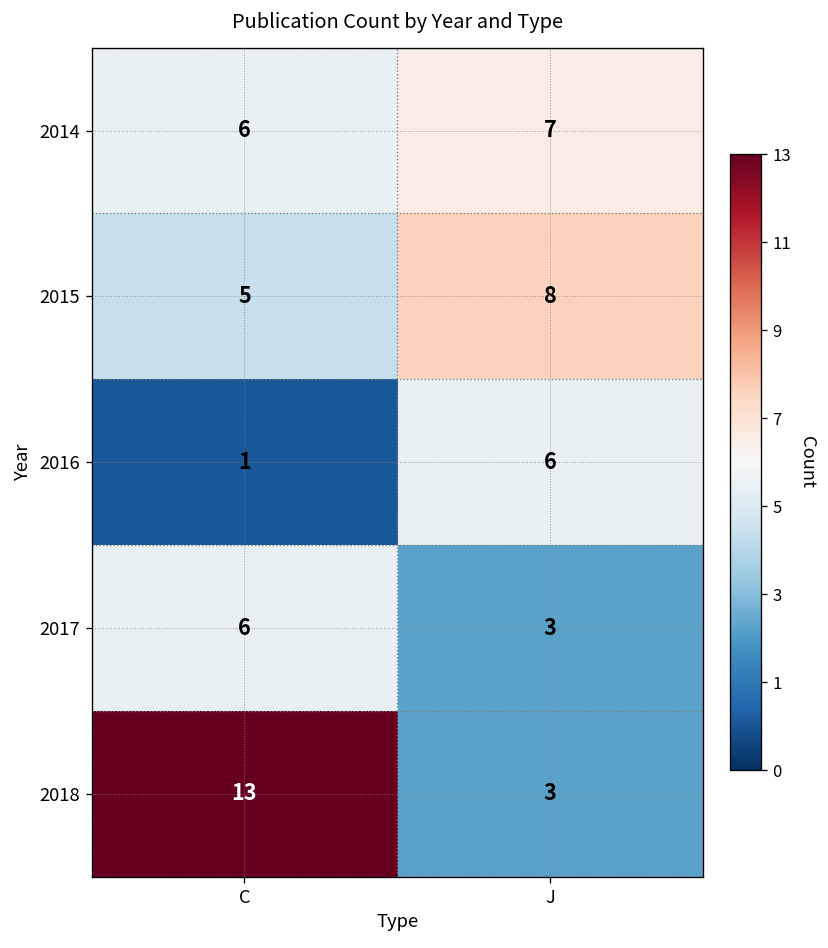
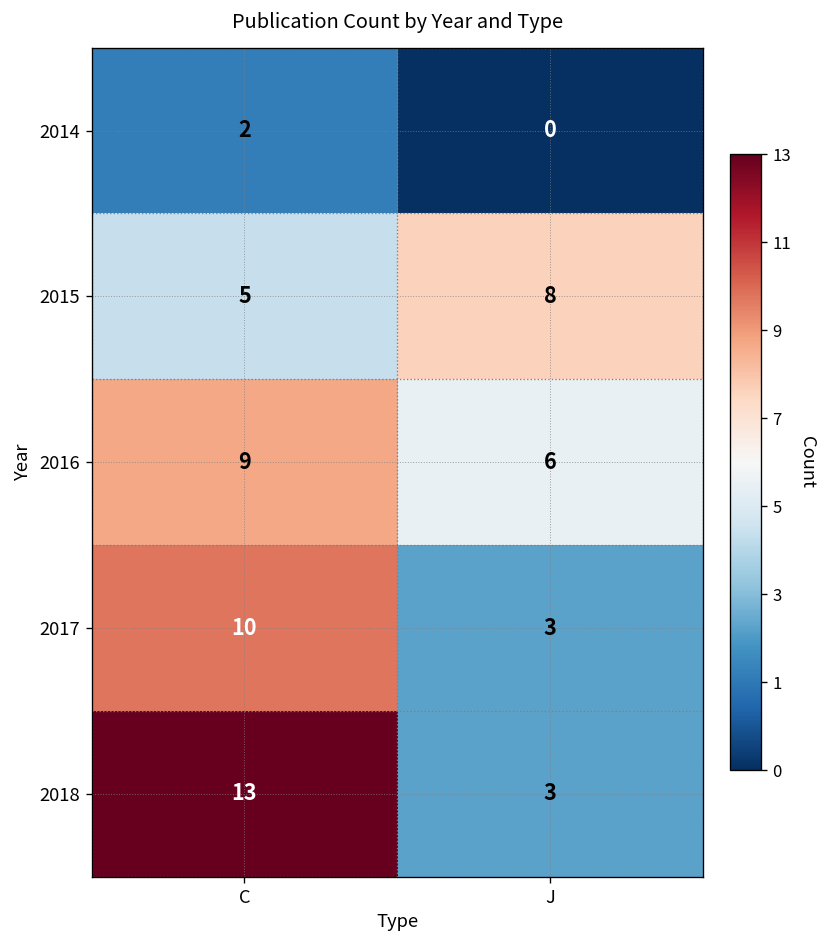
2014, C: 6 -> 2
2014, J: 7 -> 0
2016, C: 1 -> 9
2017, C: 6 -> 10
